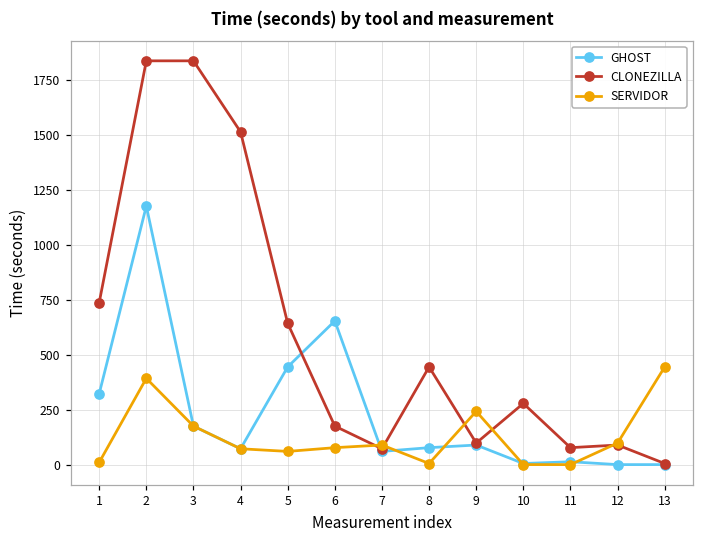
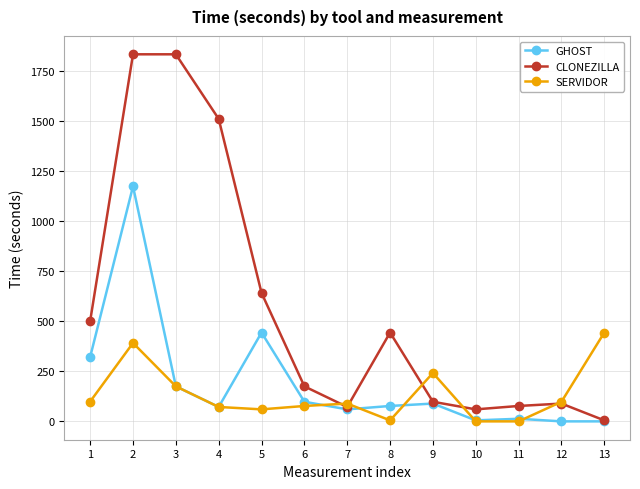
CLONEZILLA, 1: 740 -> 500
SERVIDOR, 1: 10 -> 100
GHOST, 6: 650 -> 100
CLONEZILLA, 10: 280 -> 60
